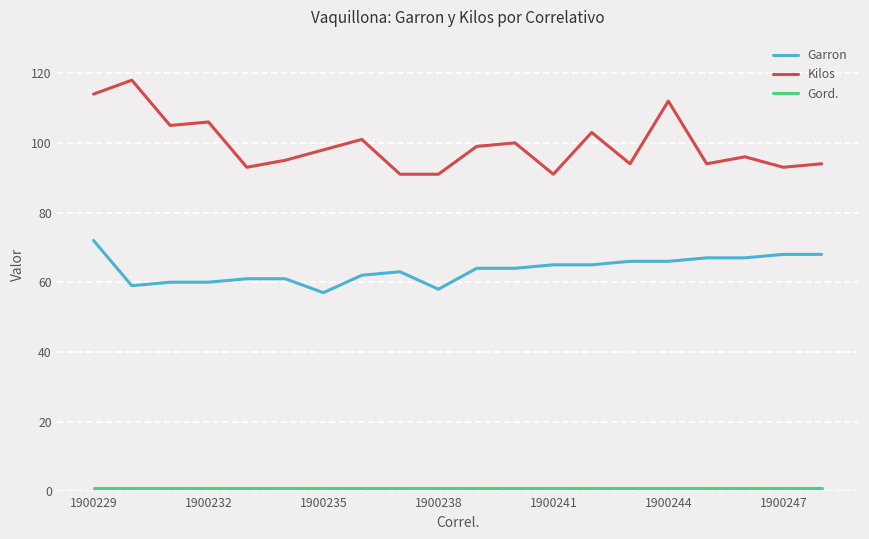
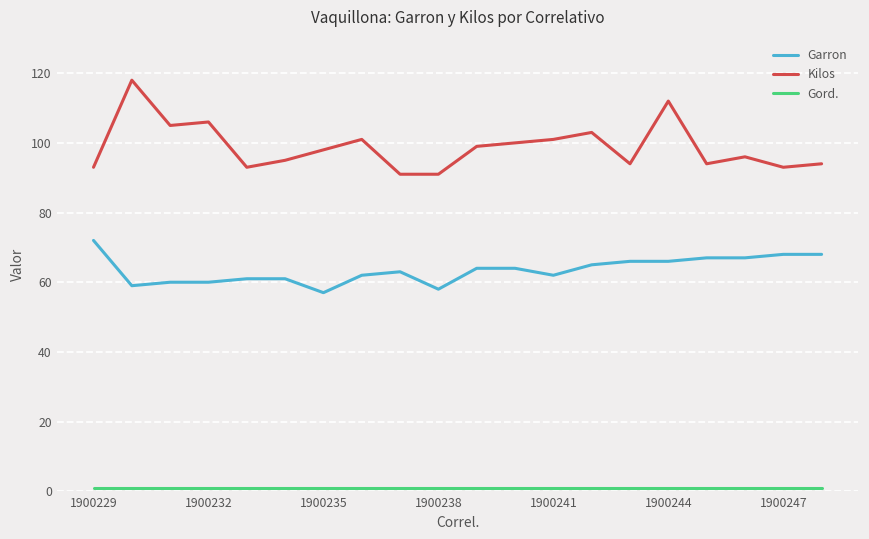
Kilos, 1900229: 114 -> 93
Garron, 1900241: 65 -> 62
Kilos, 1900241: 91 -> 101
